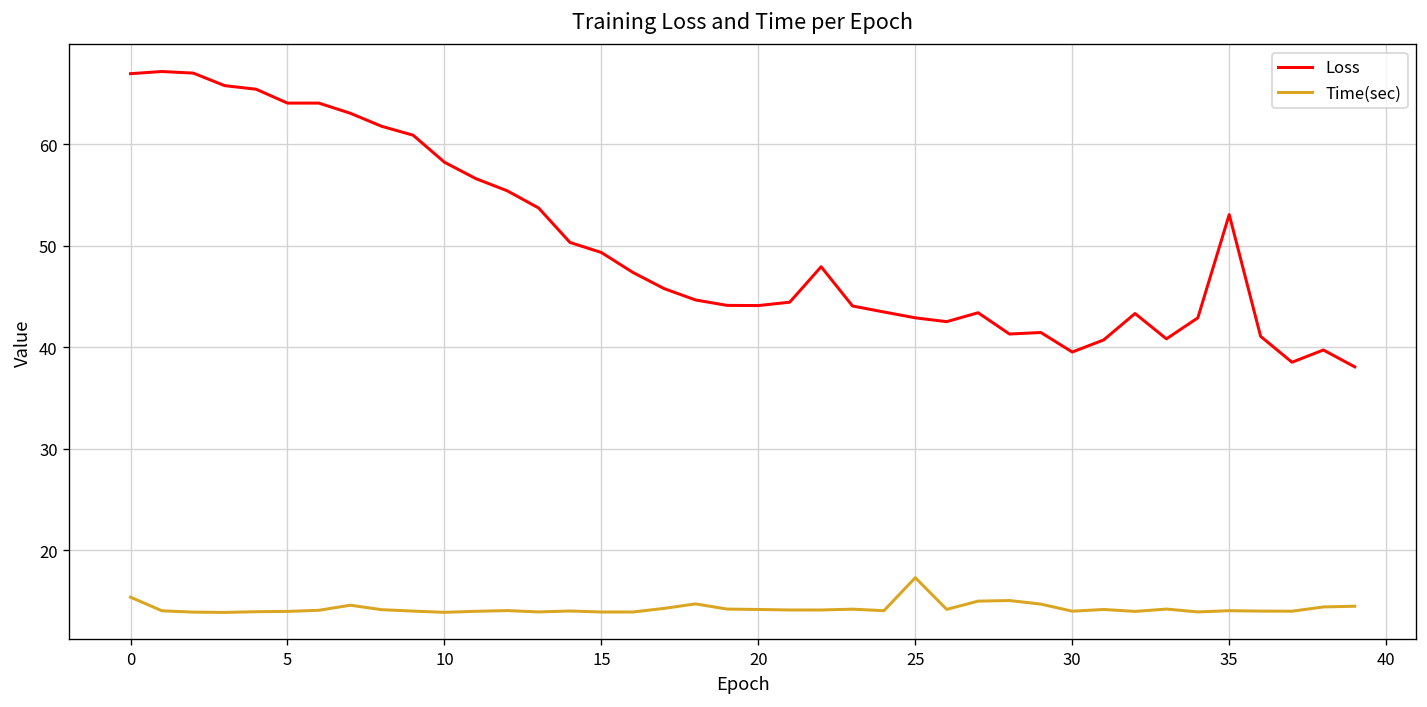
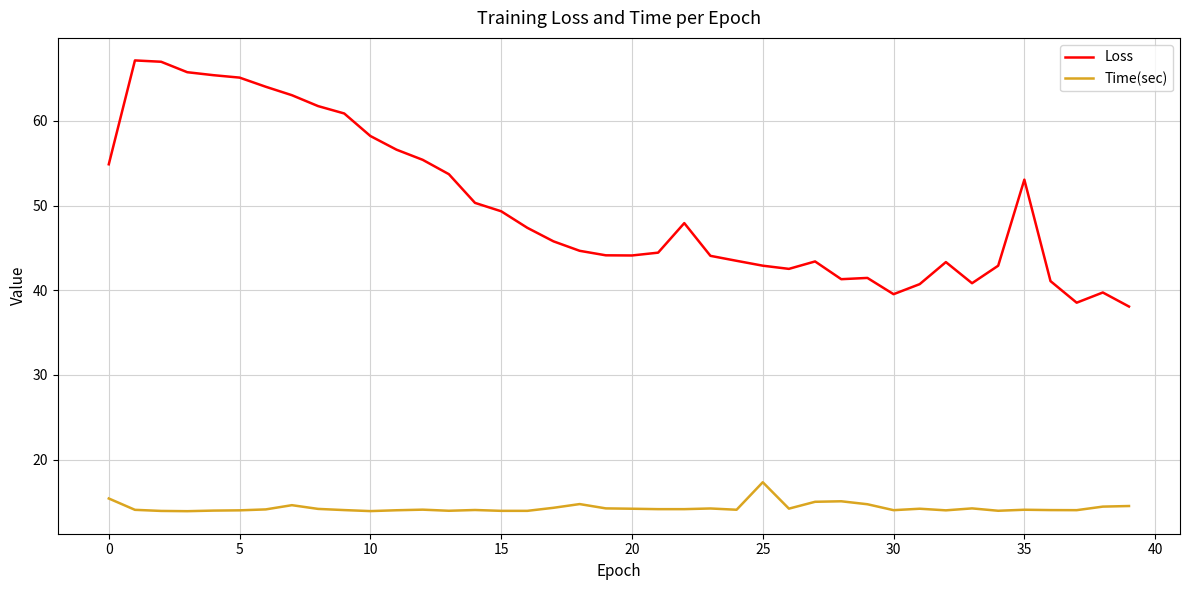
Loss, 0: 67 -> 55
Loss, 5: 64 -> 65
